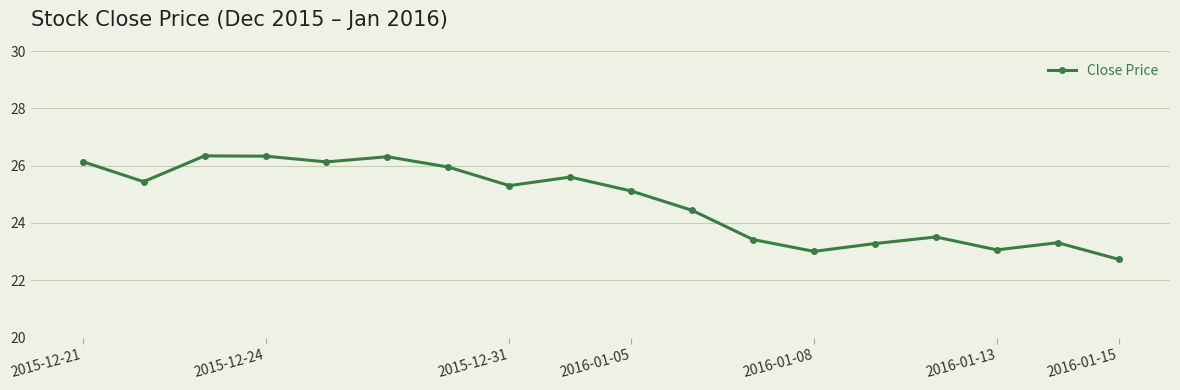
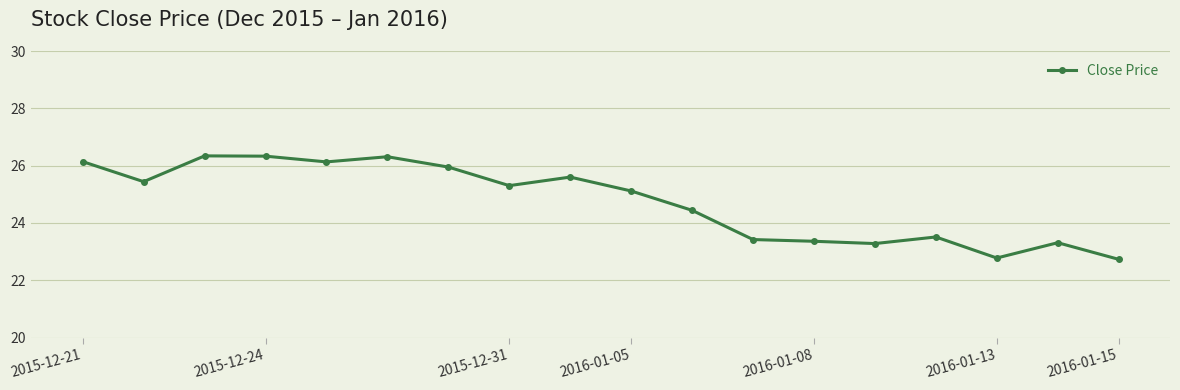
2016-01-08: 23.0 -> 23.4
2016-01-13: 23.1 -> 22.8
